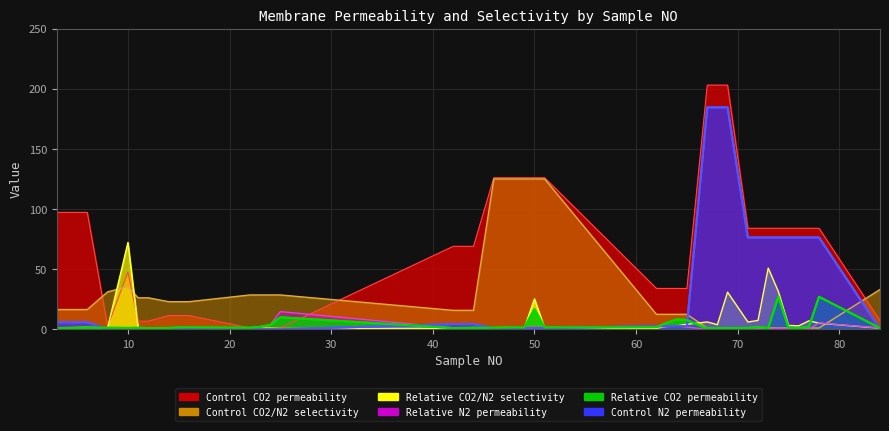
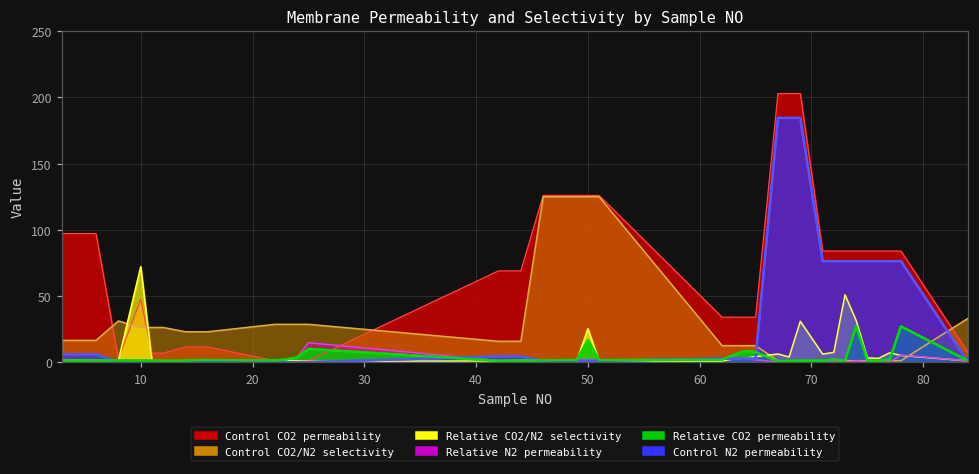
Control CO2/N2 selectivity, 10: 36 -> 26
